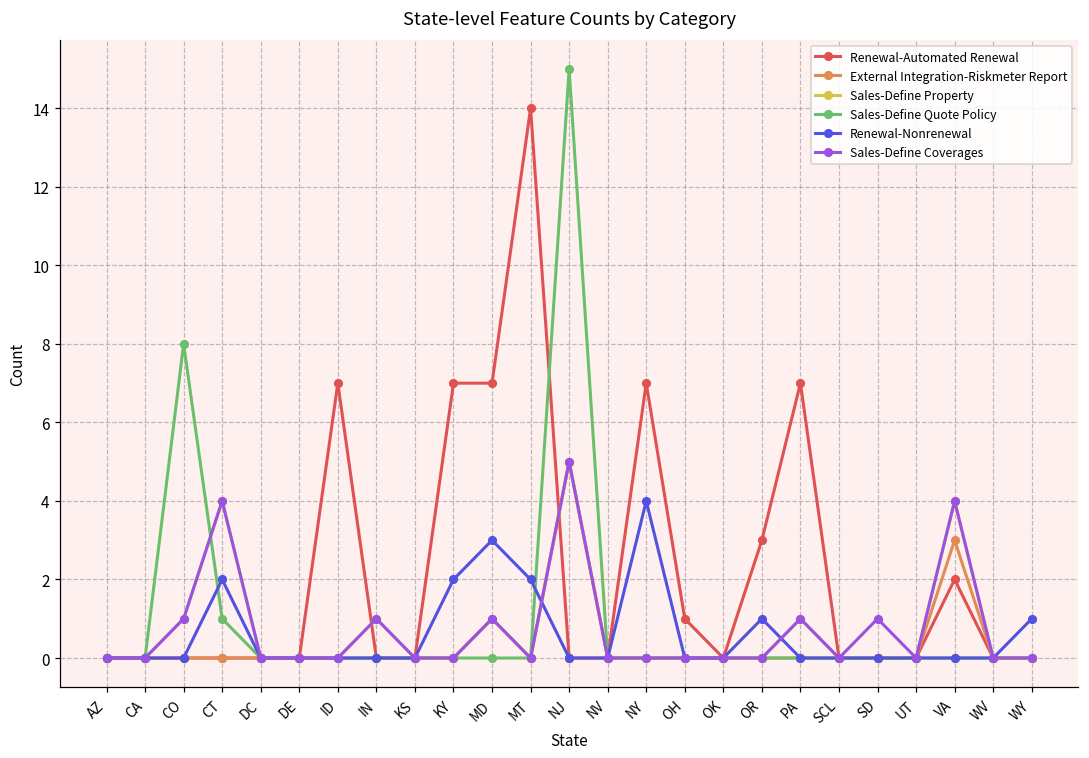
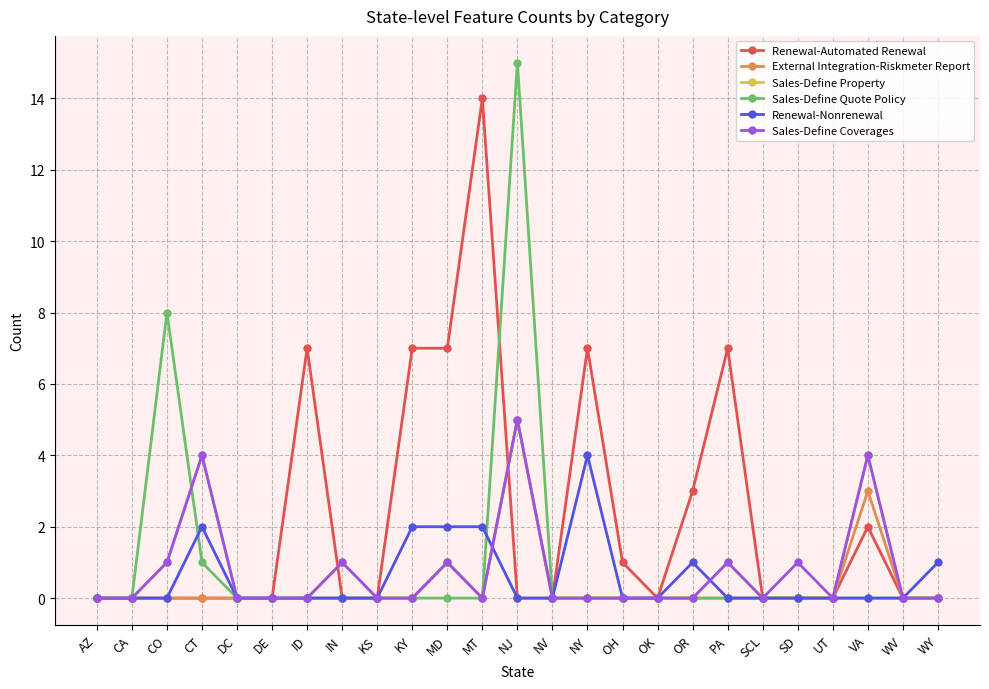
Renewal-Nonrenewal, MD: 3 -> 2
